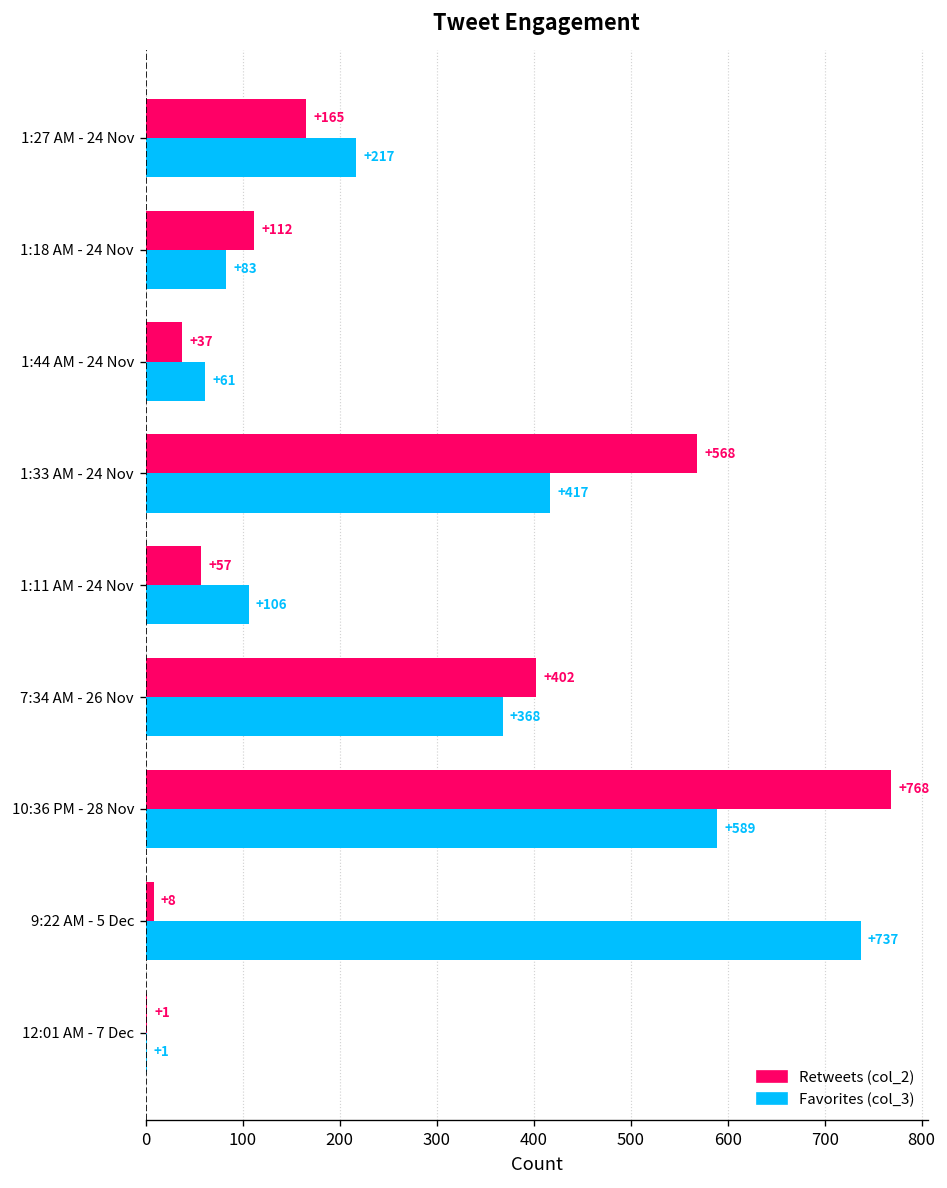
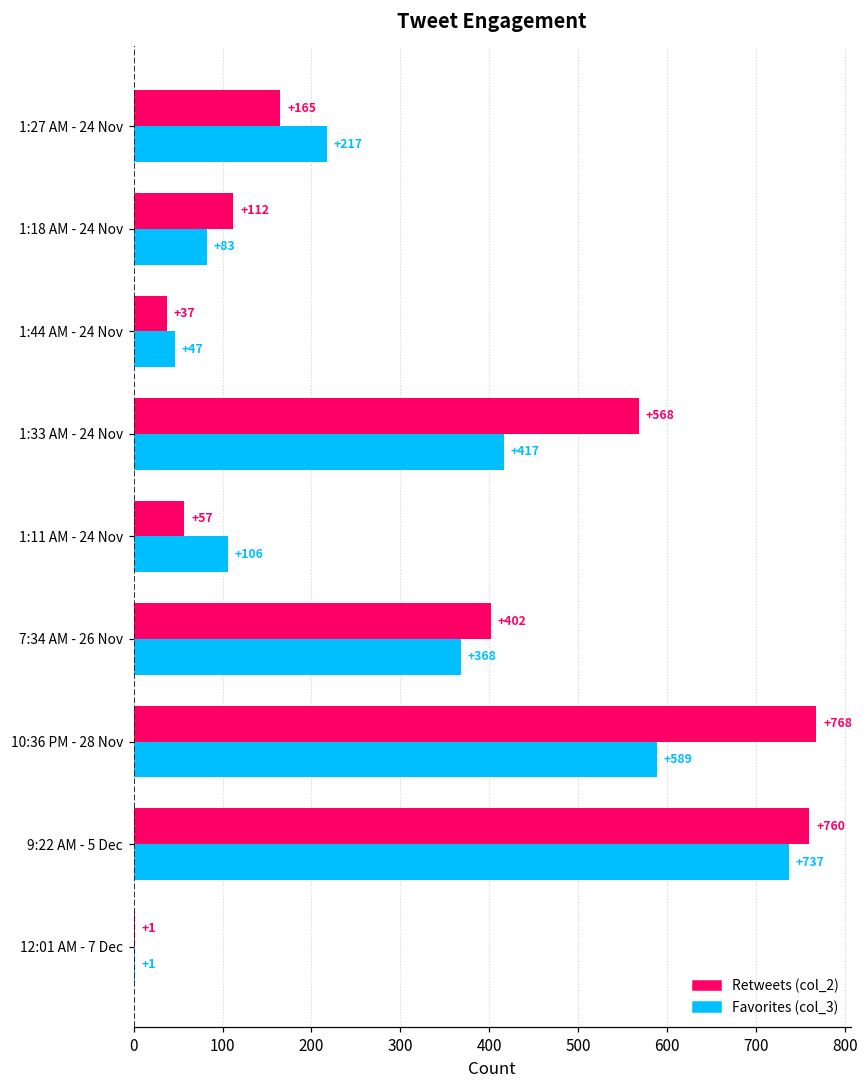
Favorites (col_3), 1:44 AM - 24 Nov: +61 -> +47
Retweets (col_2), 9:22 AM - 5 Dec: +8 -> +760
